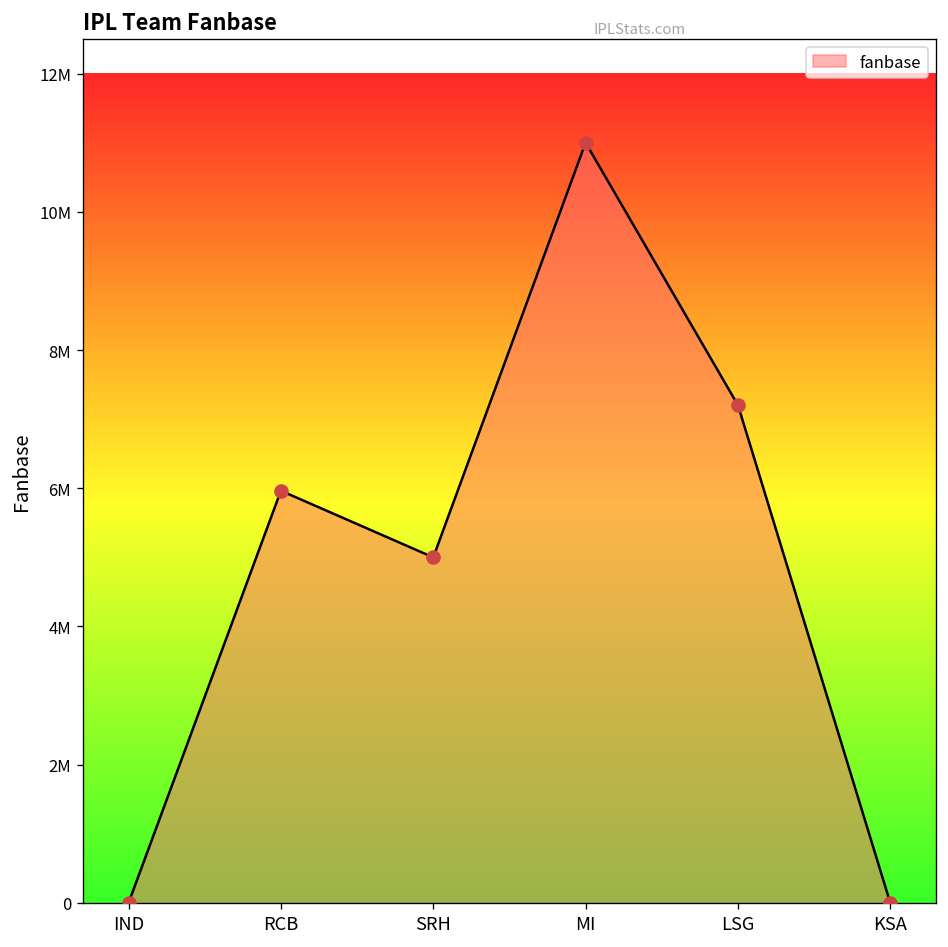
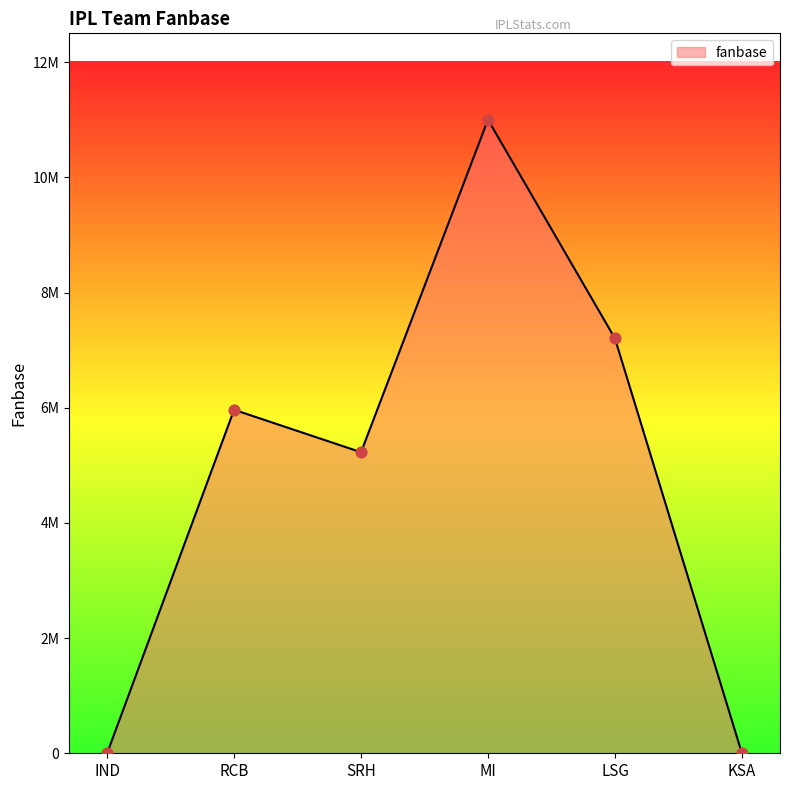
SRH: 5000000 -> 5200000
